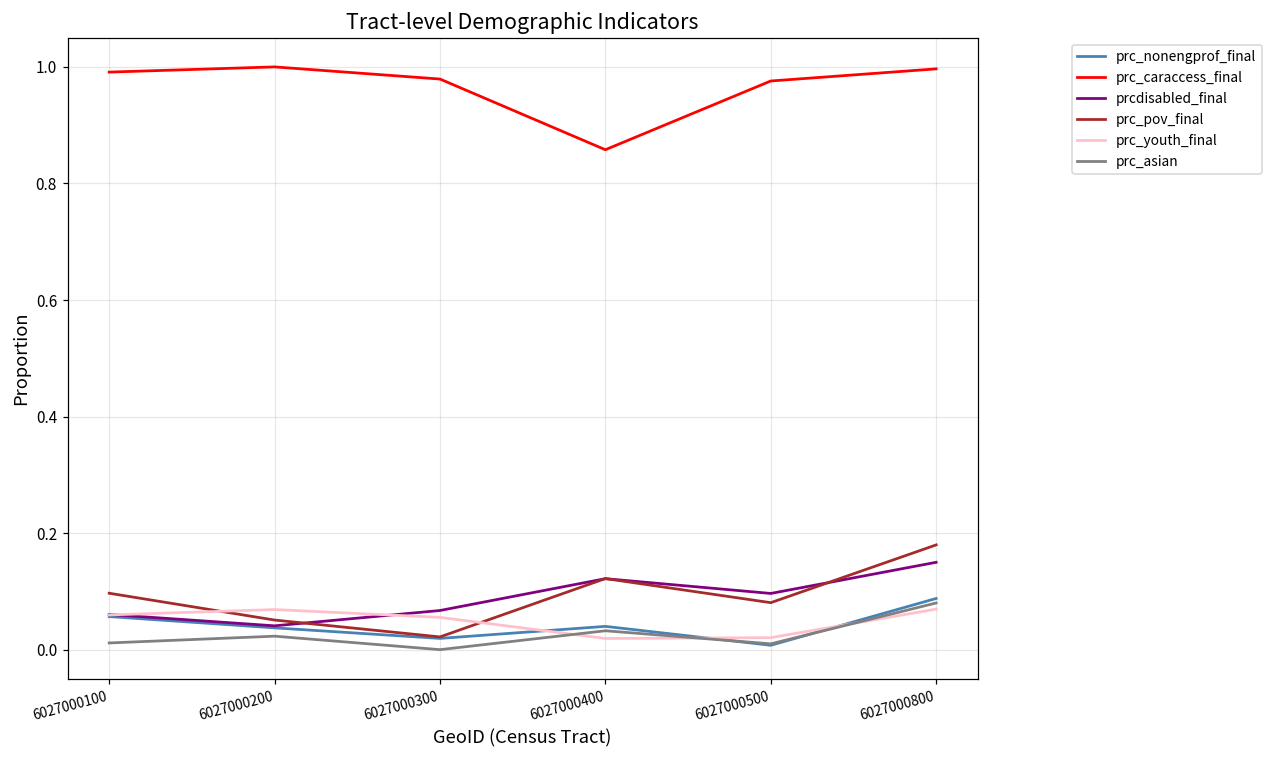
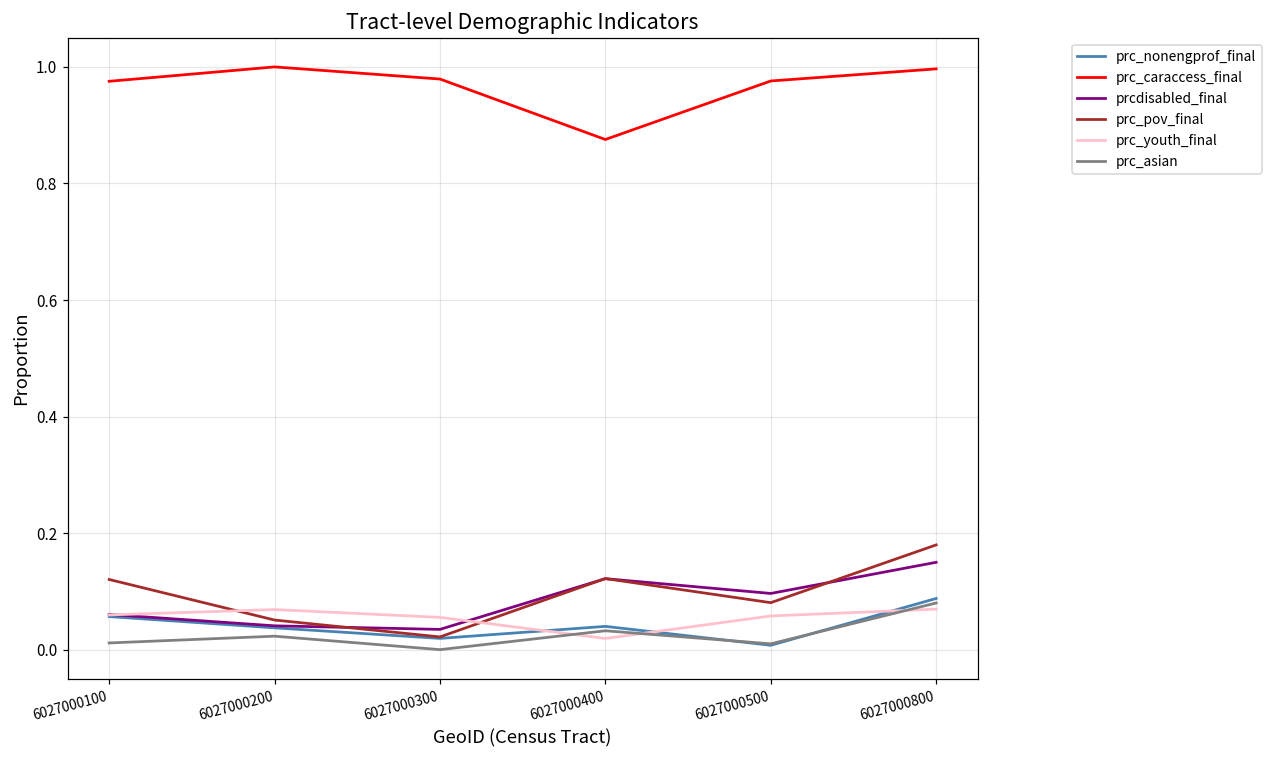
prc_caraccess_final, 6027000100: 0.99 -> 0.98
prc_pov_final, 6027000100: 0.10 -> 0.12
prcdisabled_final, 6027000300: 0.07 -> 0.03
prc_caraccess_final, 6027000400: 0.86 -> 0.88
prc_youth_final, 6027000500: 0.02 -> 0.06
